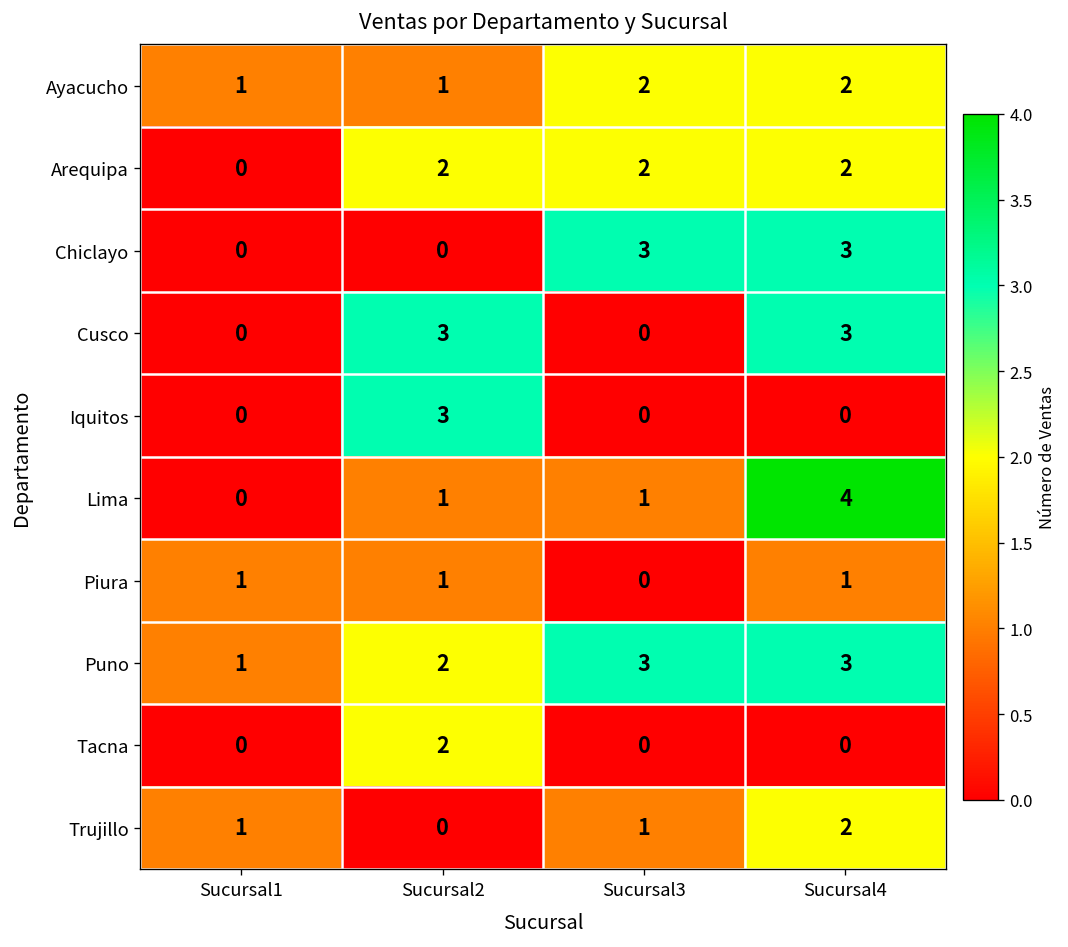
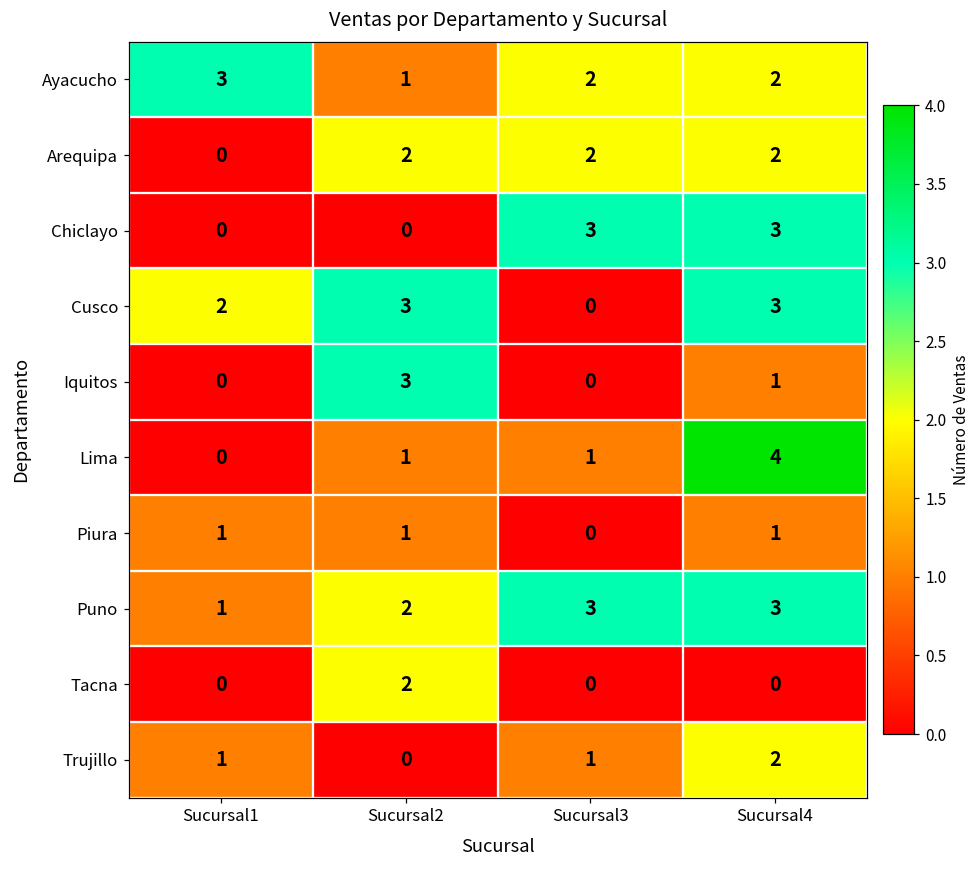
Ayacucho, Sucursal1: 1 -> 3
Cusco, Sucursal1: 0 -> 2
Iquitos, Sucursal4: 0 -> 1
